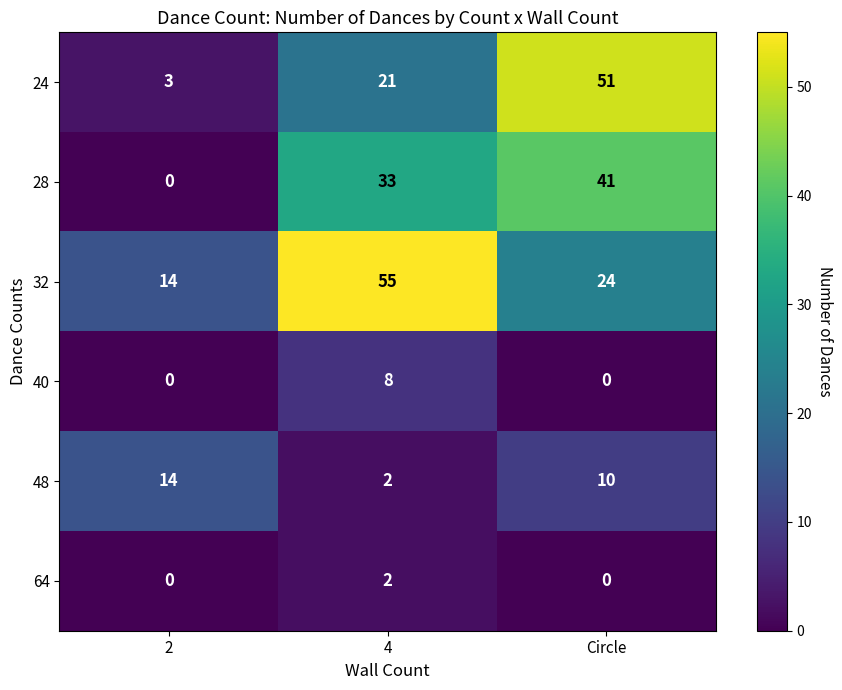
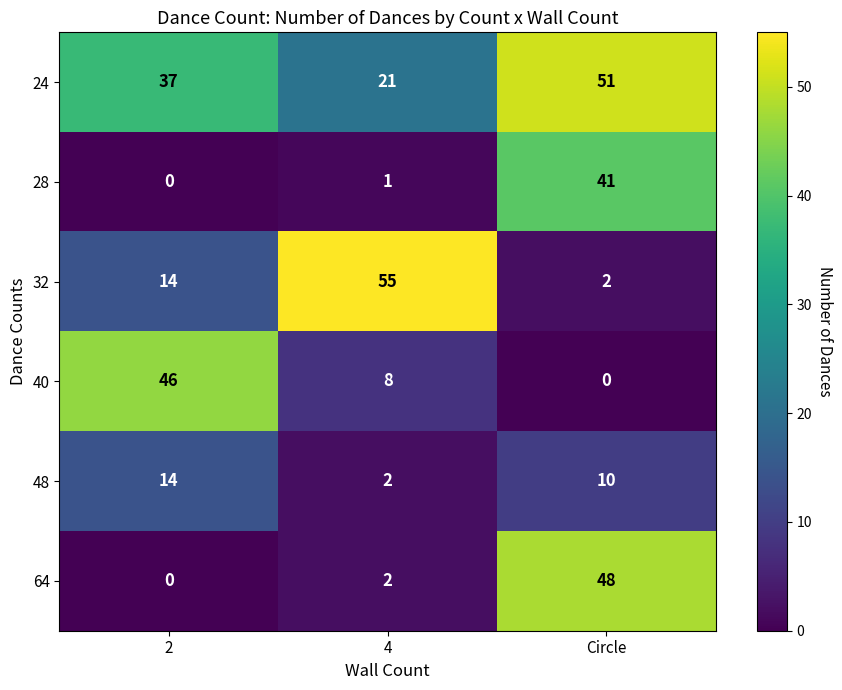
24, 2: 3 -> 37
28, 4: 33 -> 1
32, Circle: 24 -> 2
40, 2: 0 -> 46
64, Circle: 0 -> 48
